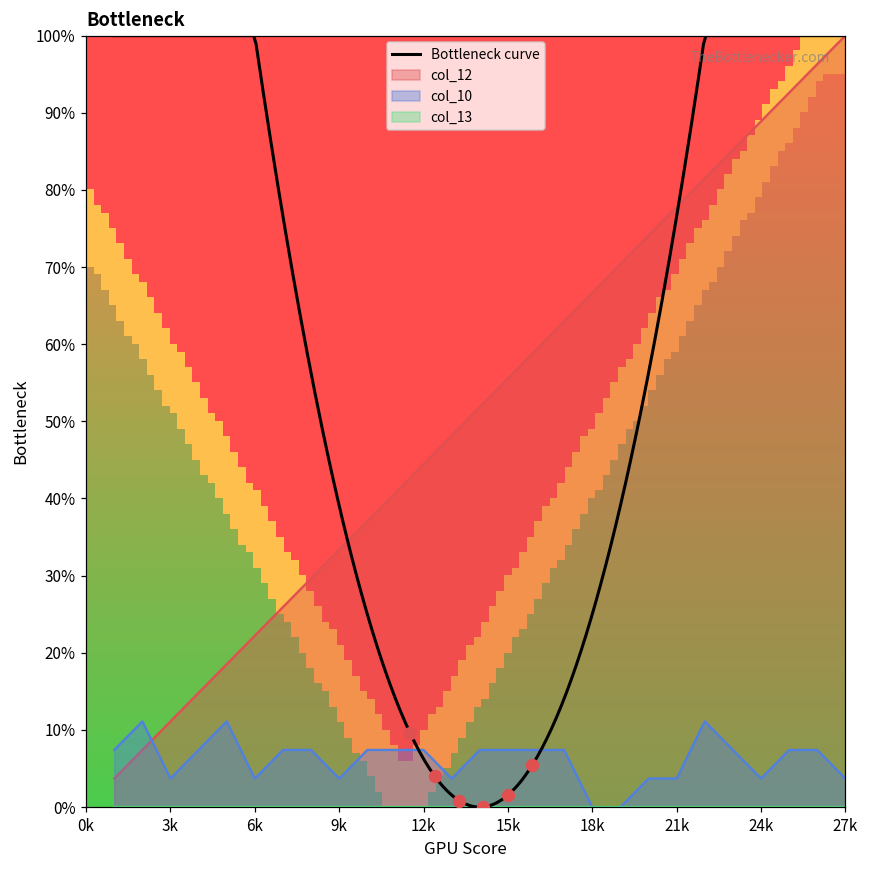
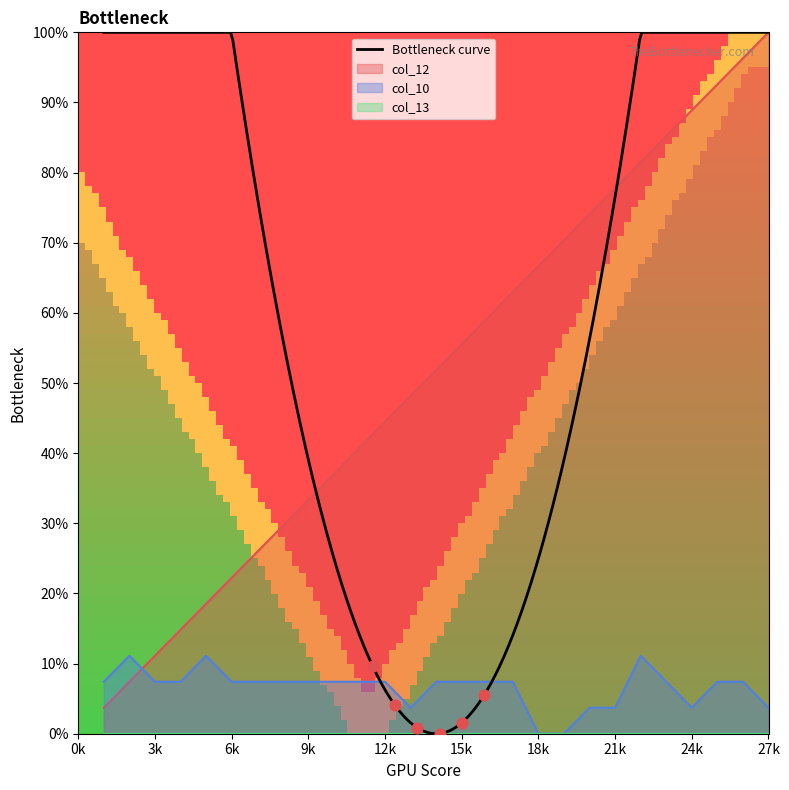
col_10, 3k: 4% -> 7%
col_10, 6k: 4% -> 7%
col_10, 9k: 4% -> 7%
